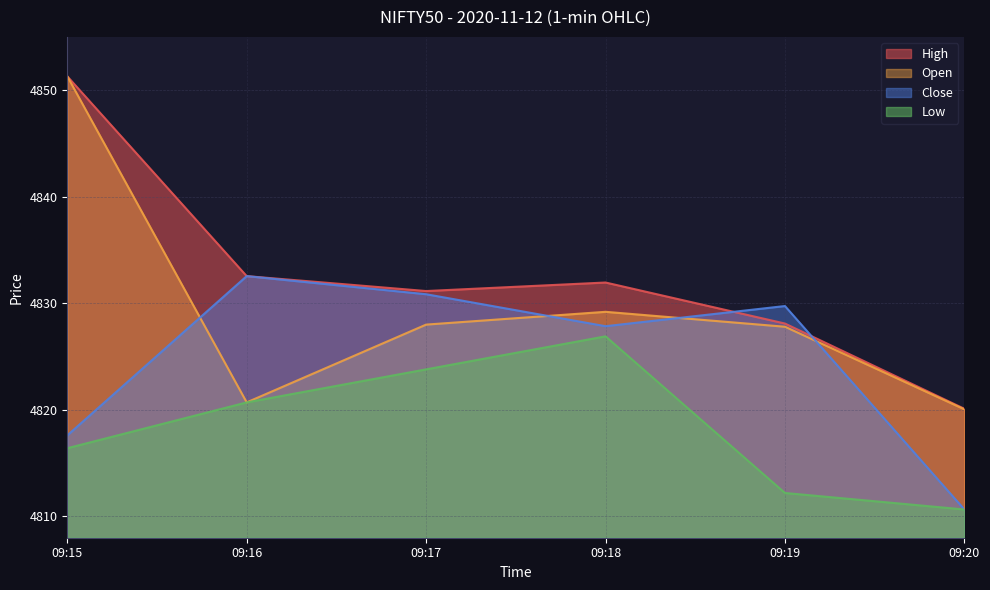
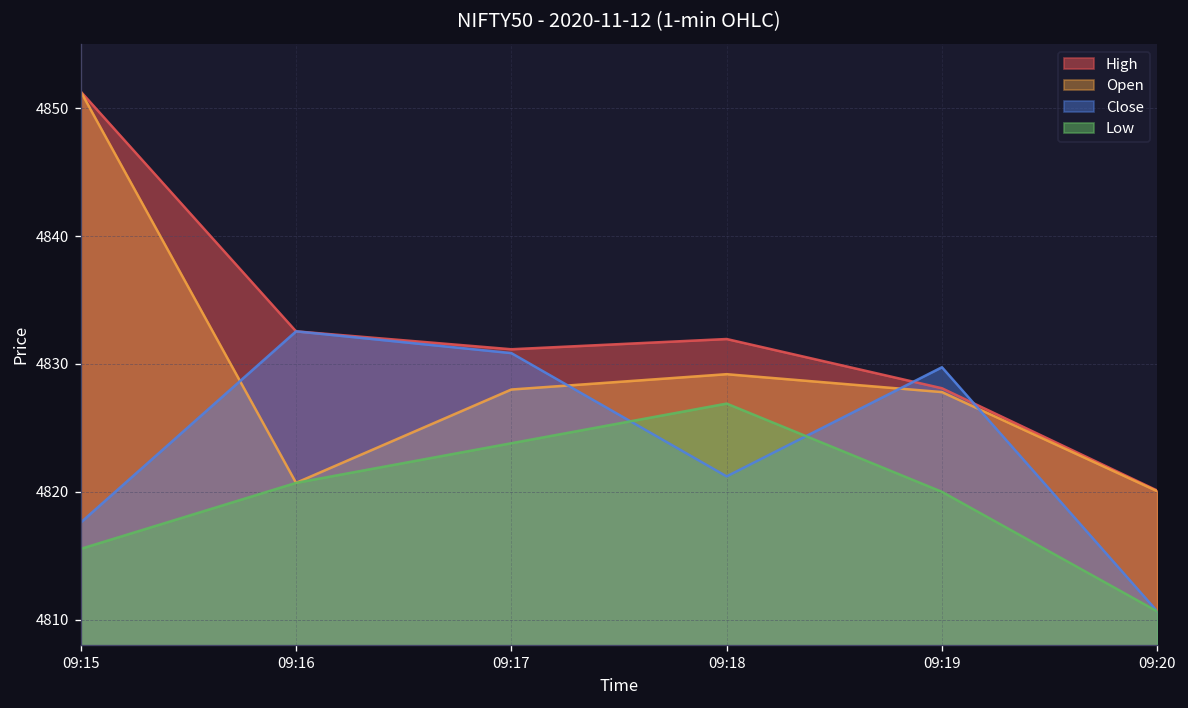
Low, 09:15: 4816.4 -> 4815.5
Close, 09:18: 4827.9 -> 4821.2
Low, 09:19: 4812.2 -> 4820.0
